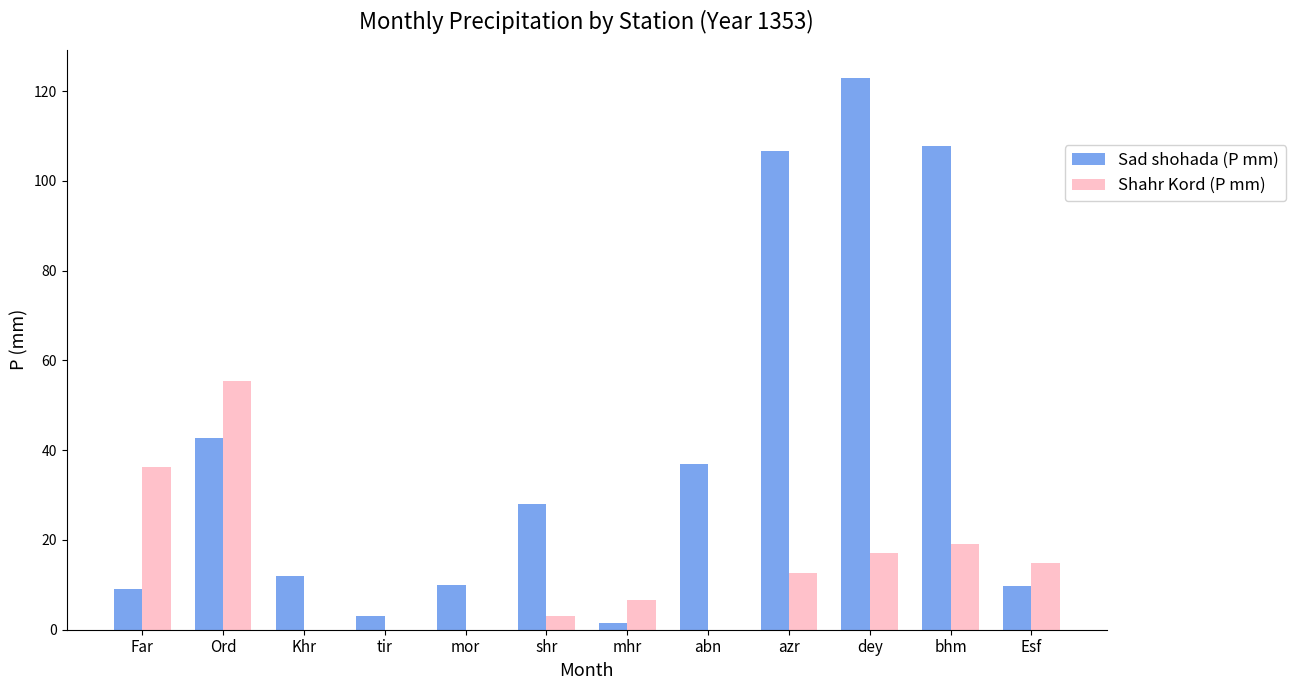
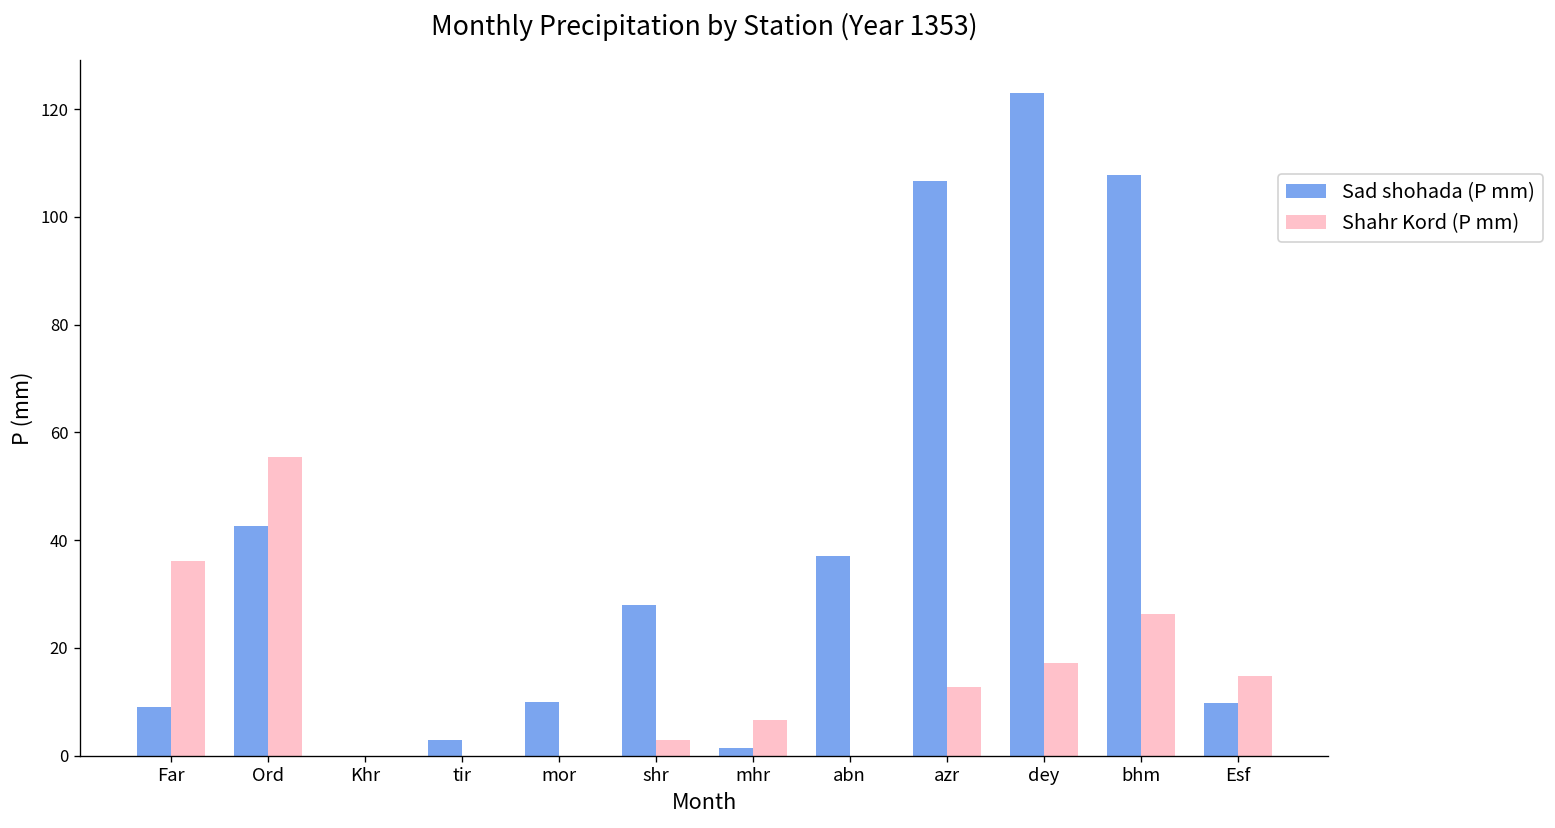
Sad shohada (P mm), Khr: 12 -> 0
Shahr Kord (P mm), bhm: 19 -> 26
